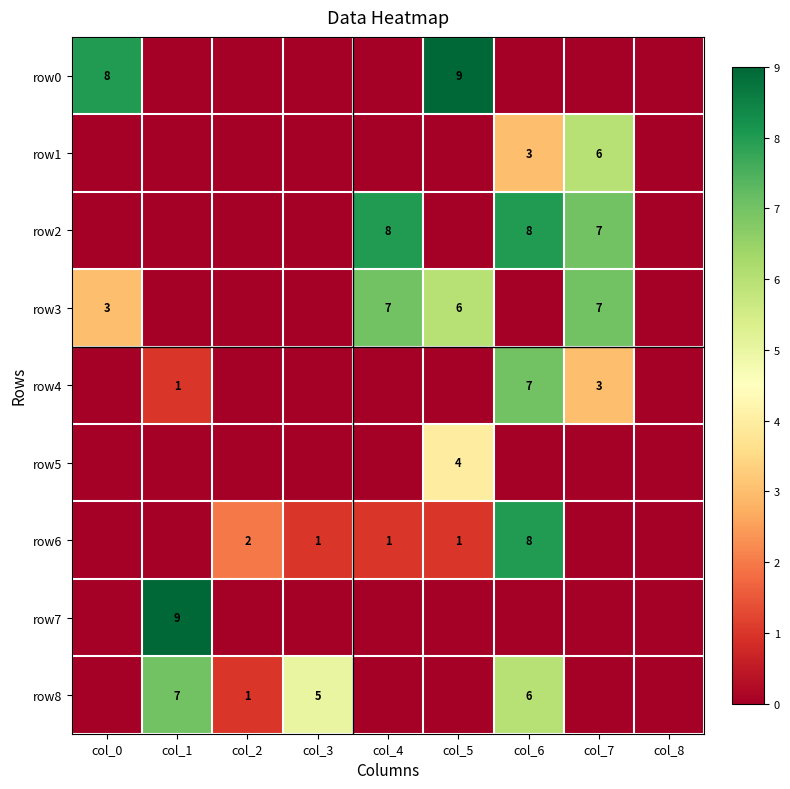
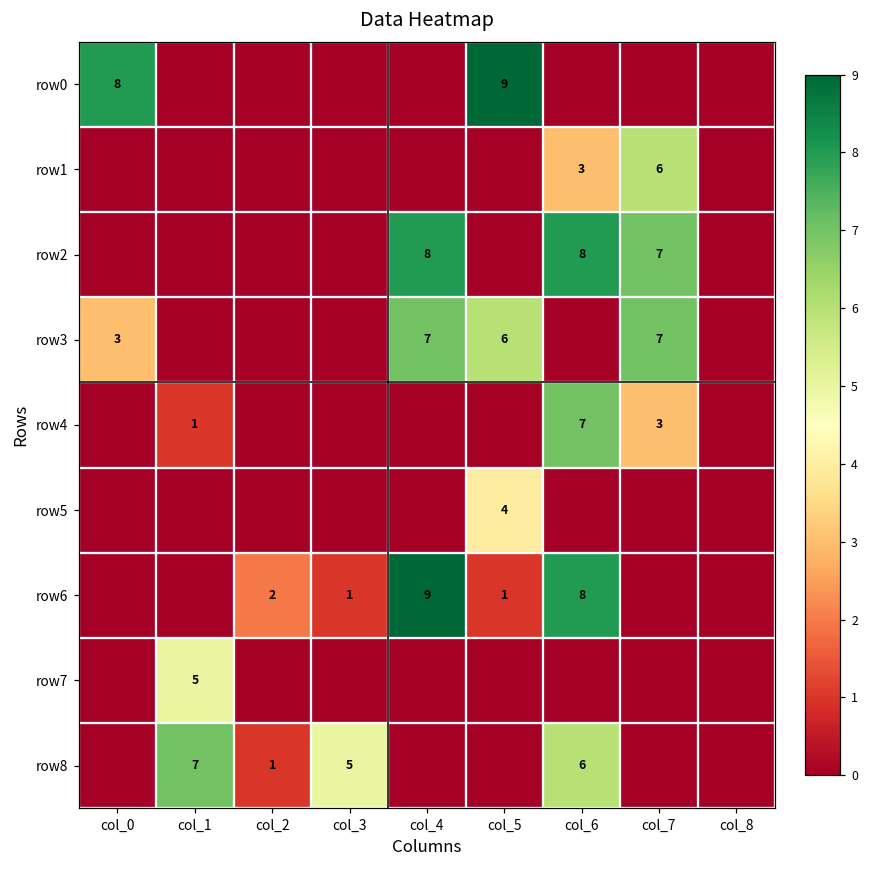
row6, col_4: 1 -> 9
row7, col_1: 9 -> 5
